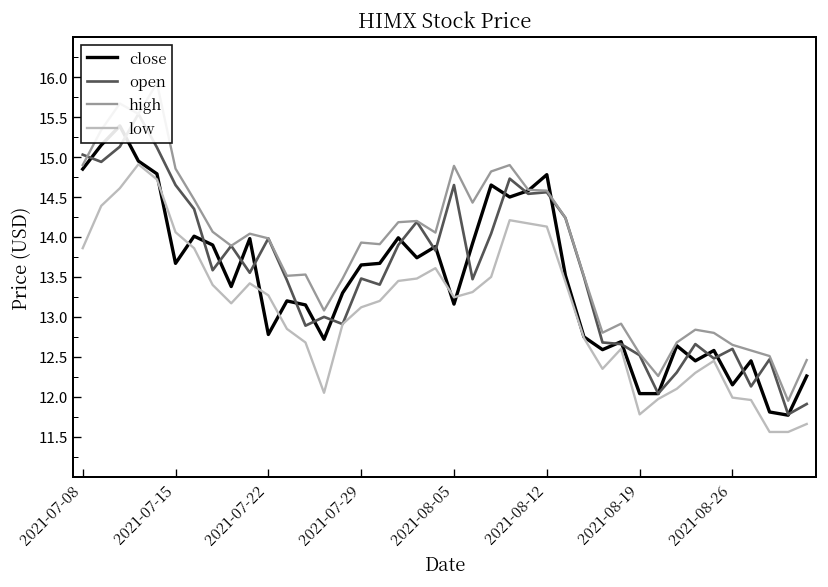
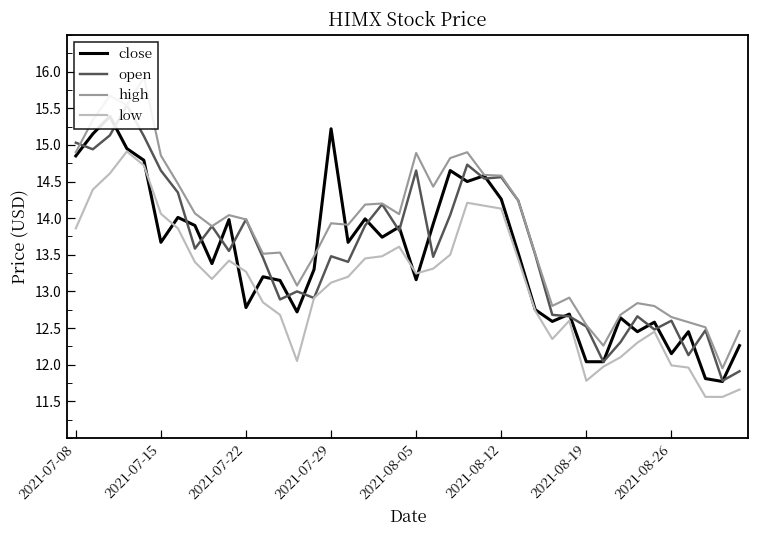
close, 2021-07-29: 13.7 -> 15.2
close, 2021-08-12: 14.8 -> 14.3
